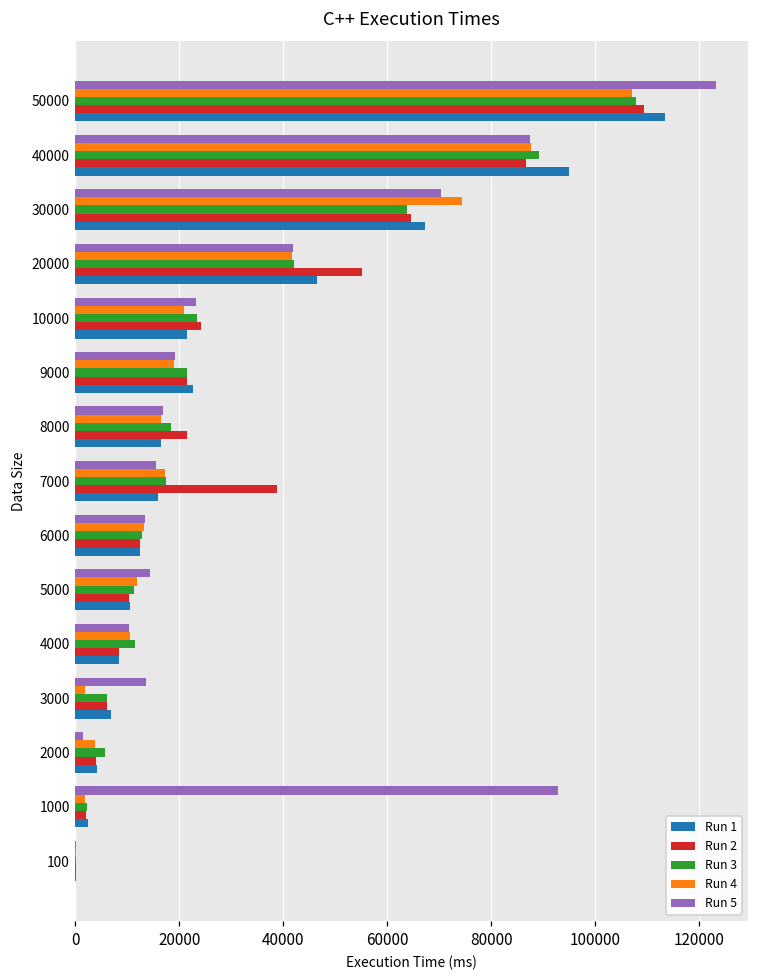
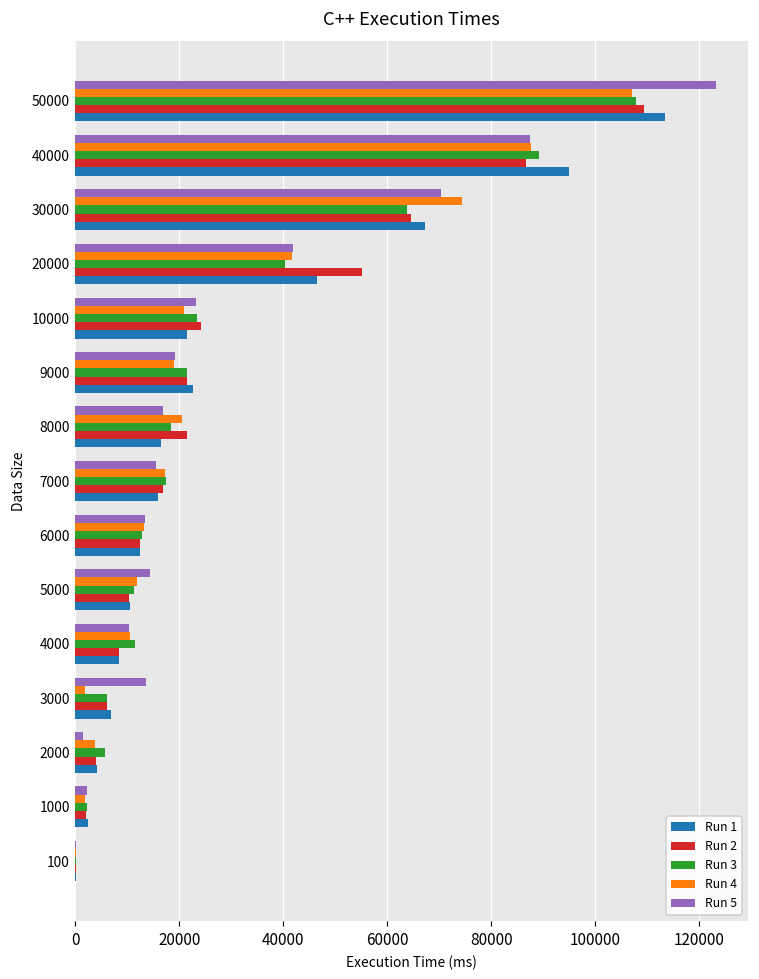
Run 3, 20000: 42000 -> 40000
Run 4, 8000: 16000 -> 21000
Run 2, 7000: 39000 -> 17000
Run 5, 1000: 93000 -> 2000
